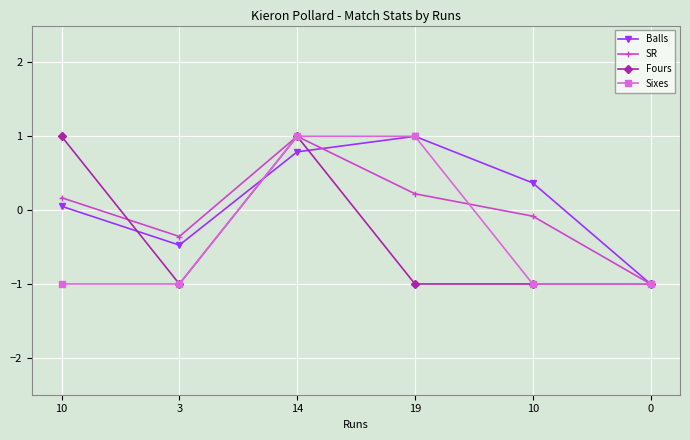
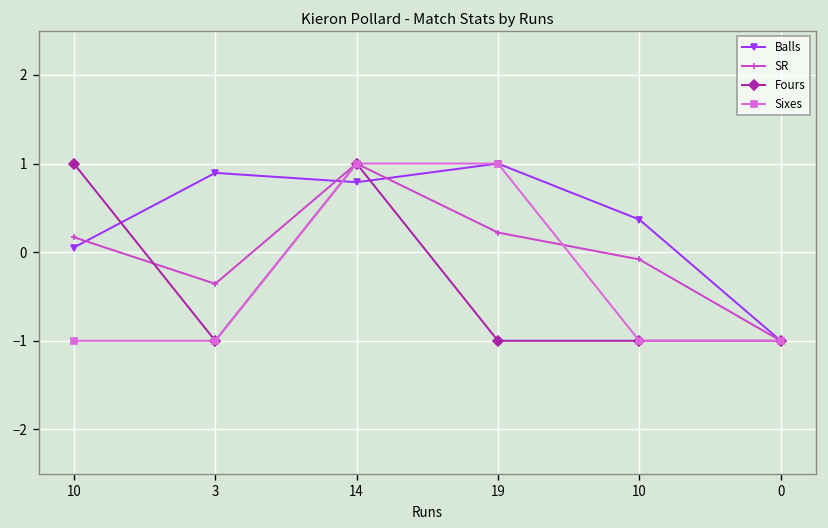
Balls, 3: -0.5 -> 0.9
